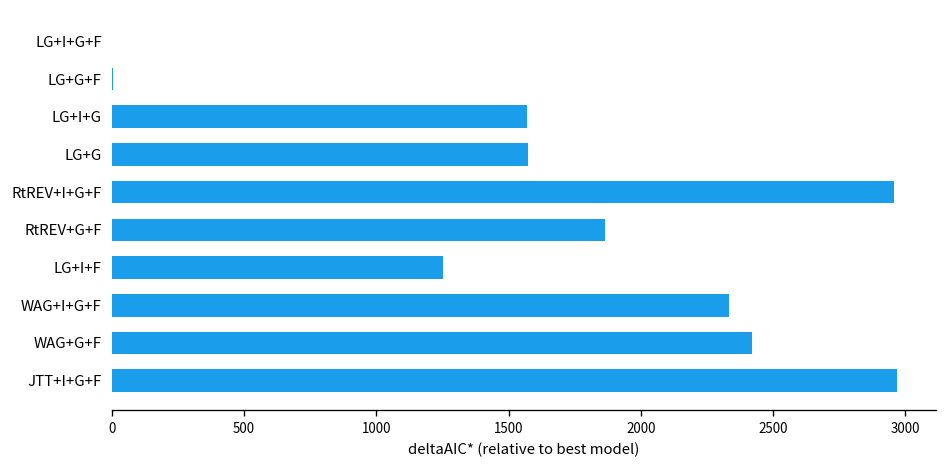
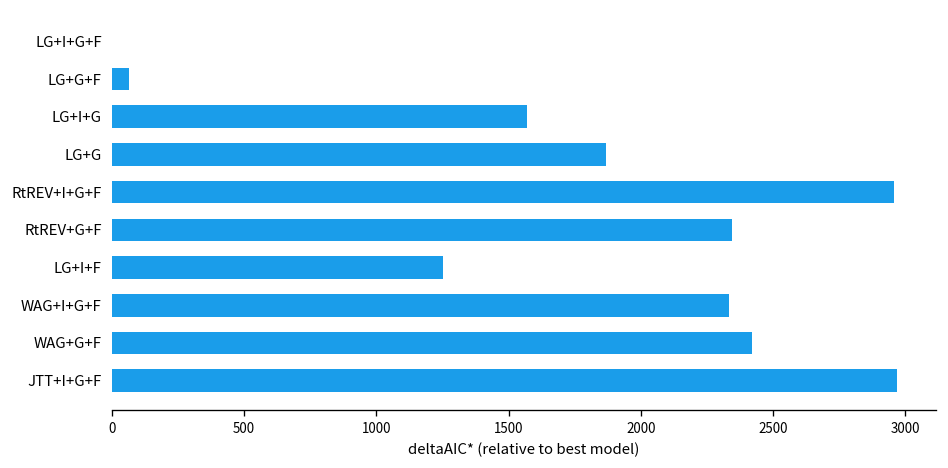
LG+G+F: 0 -> 60
LG+G: 1570 -> 1870
RtREV+G+F: 1870 -> 2350
